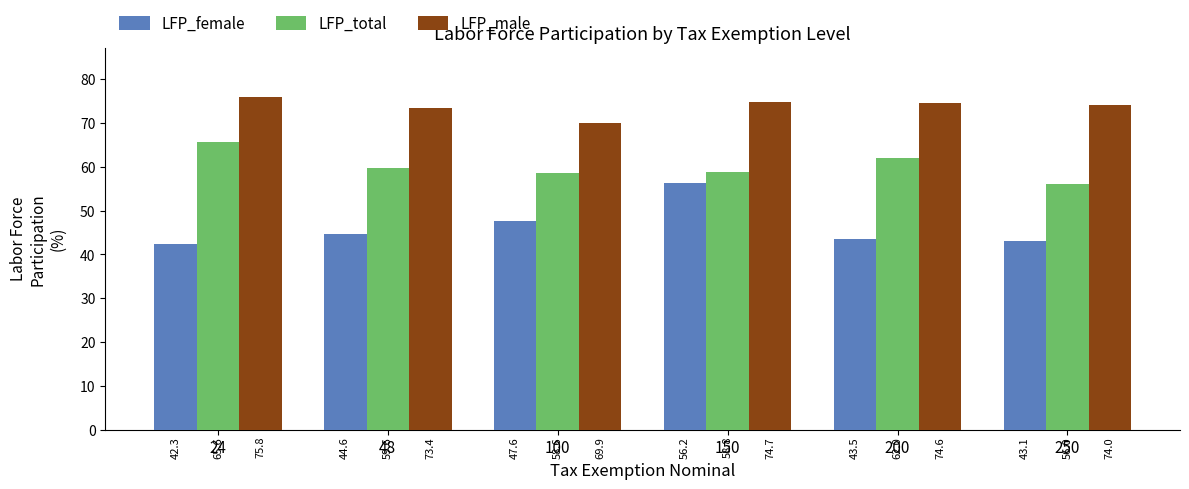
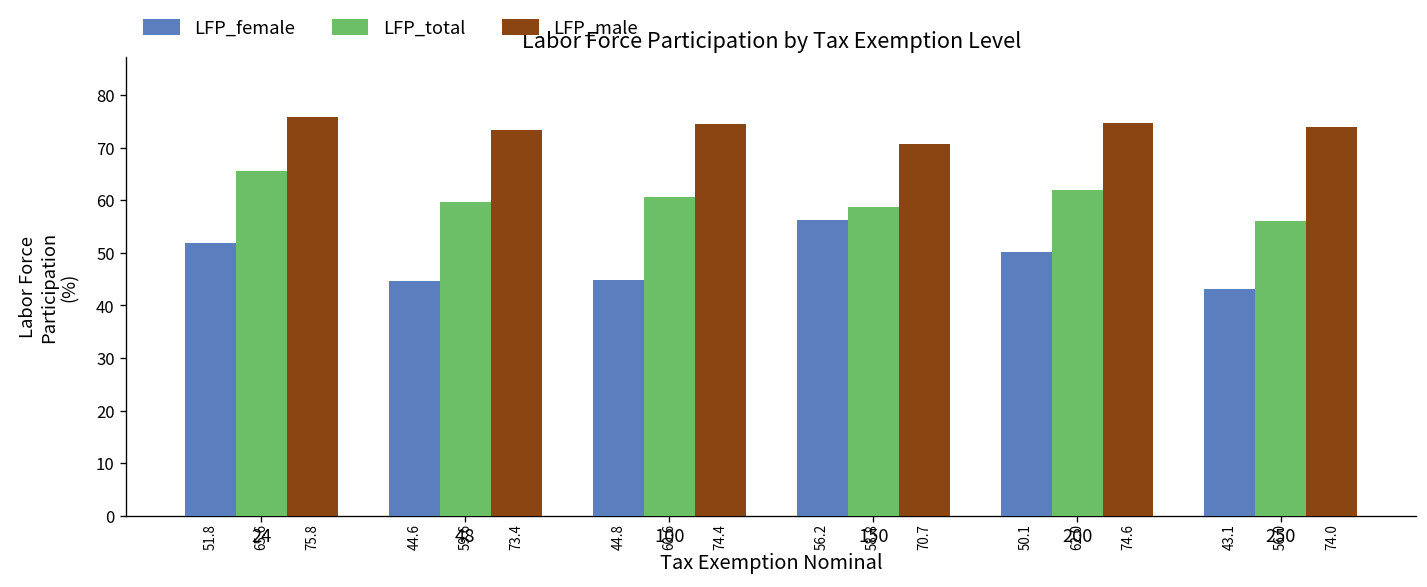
LFP_female, 24: 42.3 -> 51.8
LFP_female, 100: 47.6 -> 44.8
LFP_total, 100: 58.6 -> 60.6
LFP_male, 100: 69.9 -> 74.4
LFP_male, 150: 74.7 -> 70.7
LFP_female, 200: 43.5 -> 50.1
